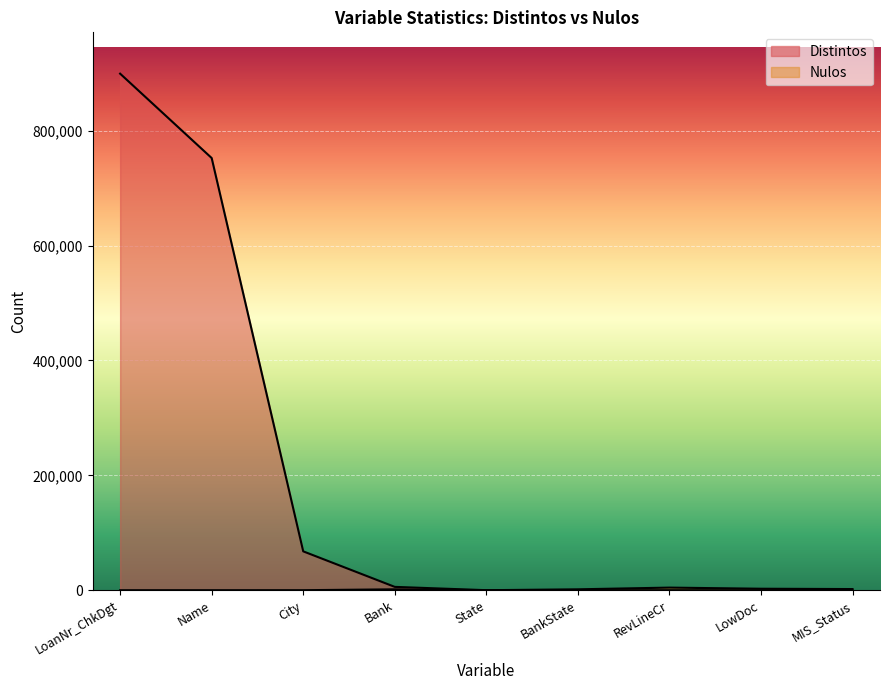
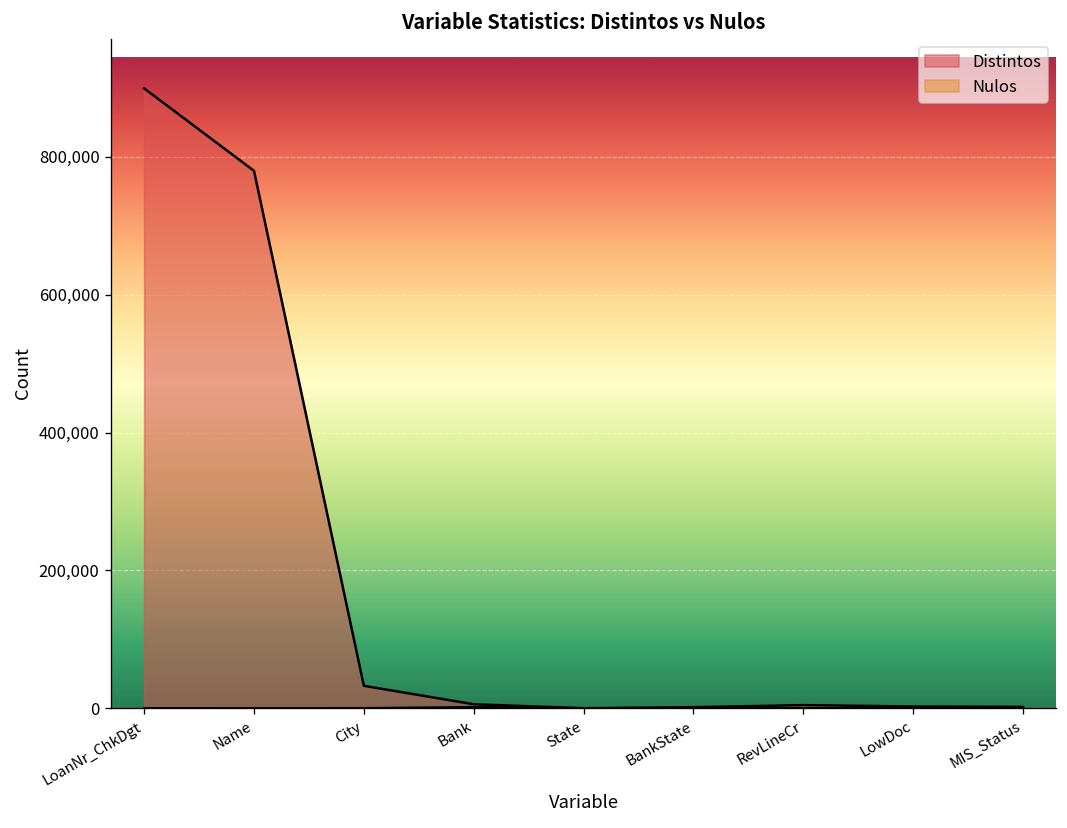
Distintos, Name: 750,000 -> 780,000
Distintos, City: 70,000 -> 30,000
